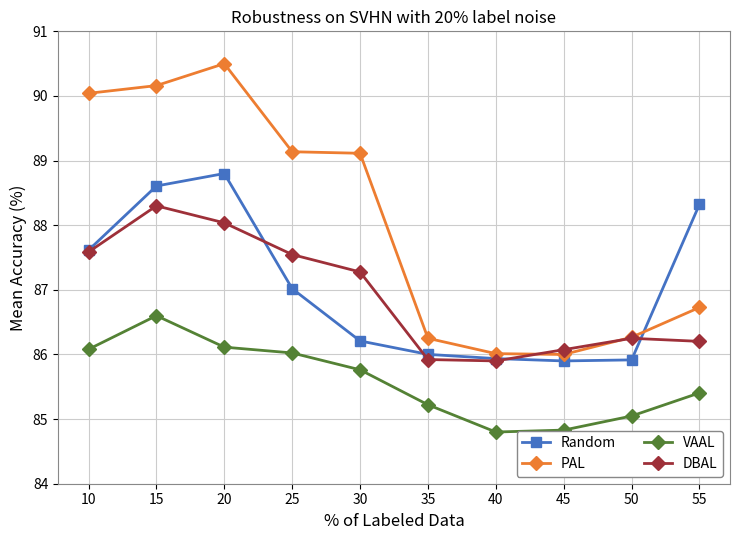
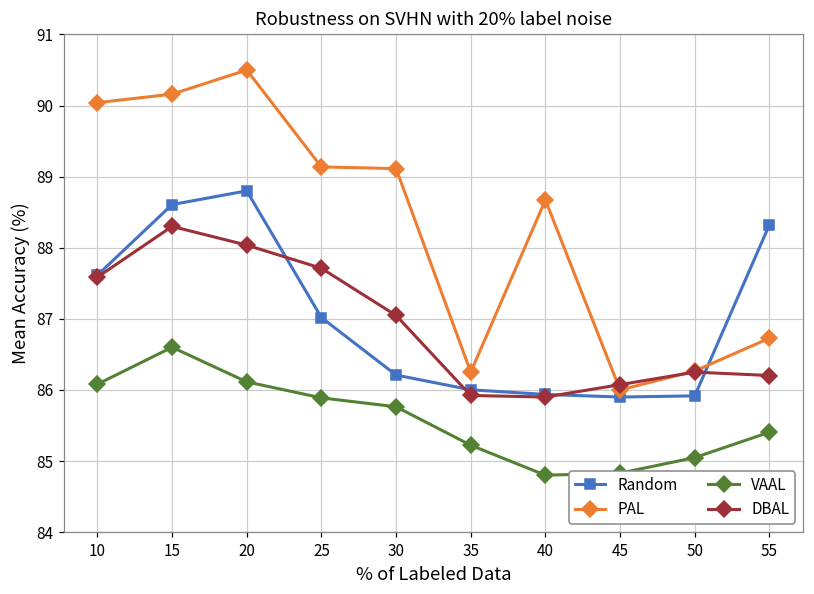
VAAL, 25: 86.0 -> 85.9
DBAL, 25: 87.5 -> 87.7
DBAL, 30: 87.3 -> 87.0
PAL, 40: 86.0 -> 88.7
